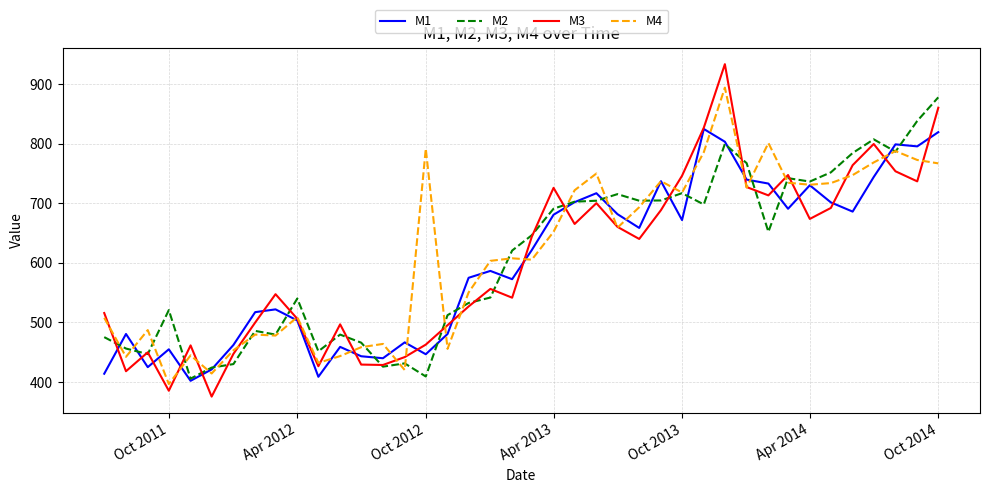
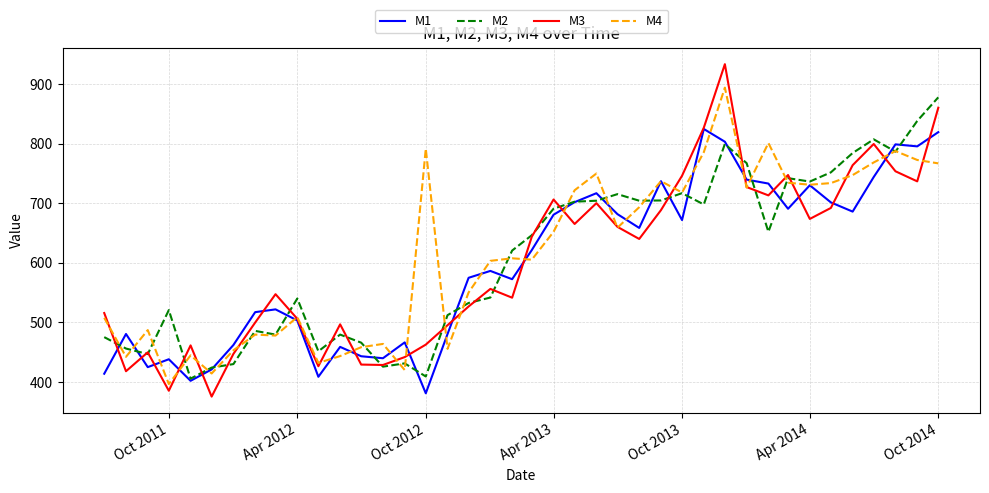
M1, Oct 2011: 450 -> 440
M1, Oct 2012: 450 -> 380
M3, Apr 2013: 730 -> 710
